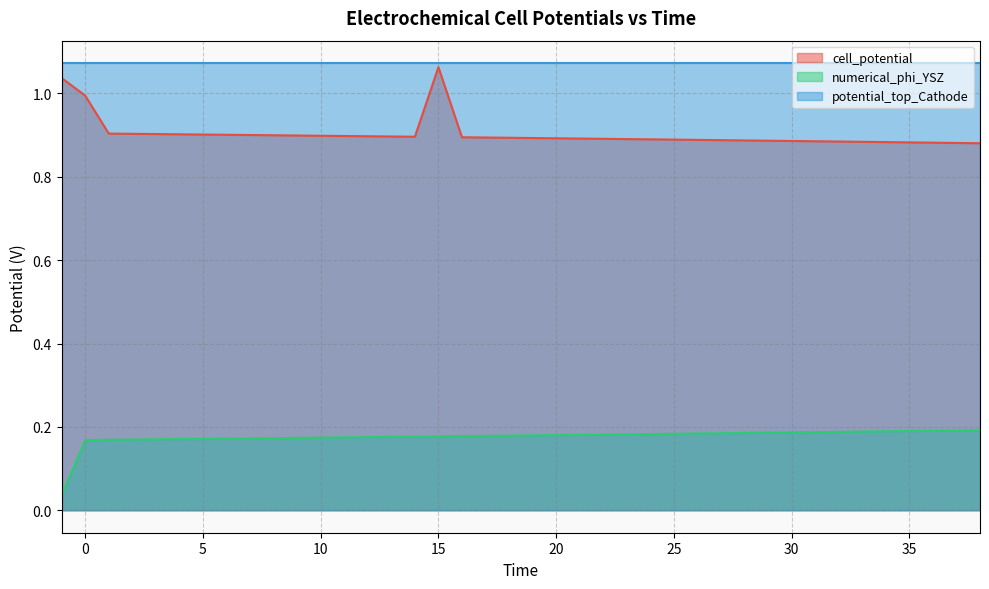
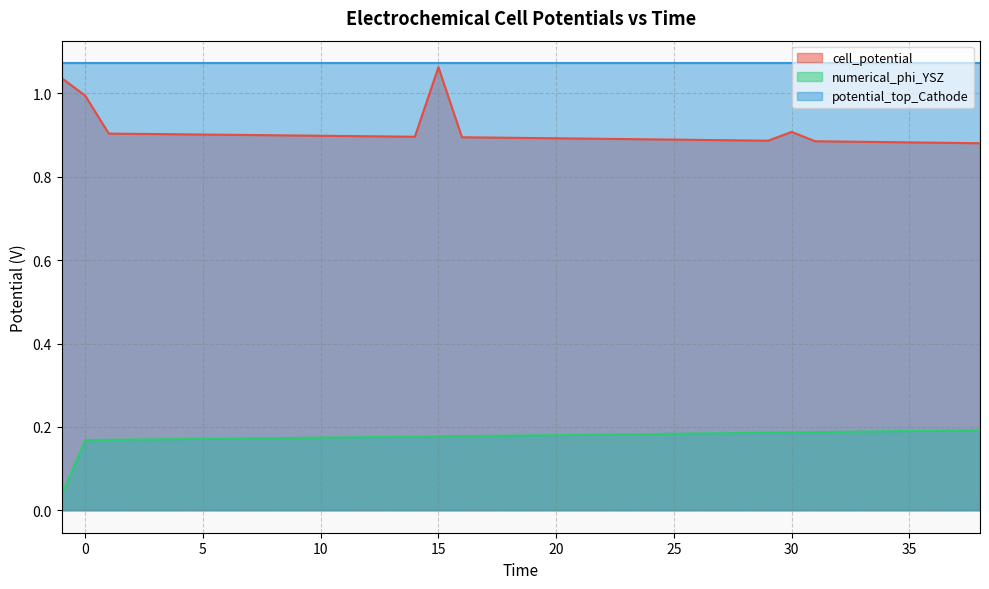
cell_potential, 30: 0.89 -> 0.91
